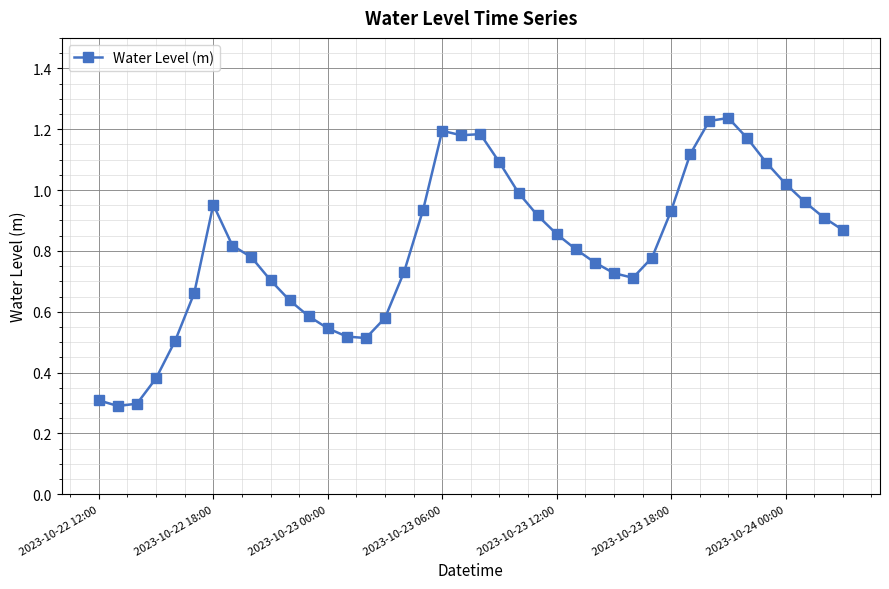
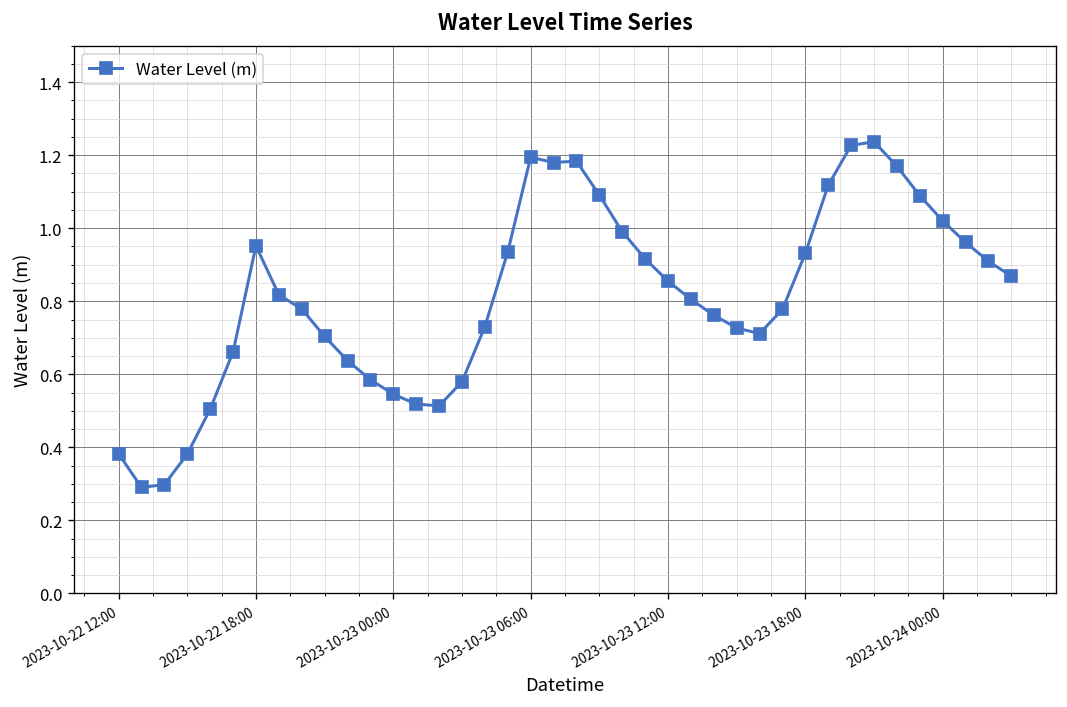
2023-10-22 12:00: 0.31 -> 0.38
